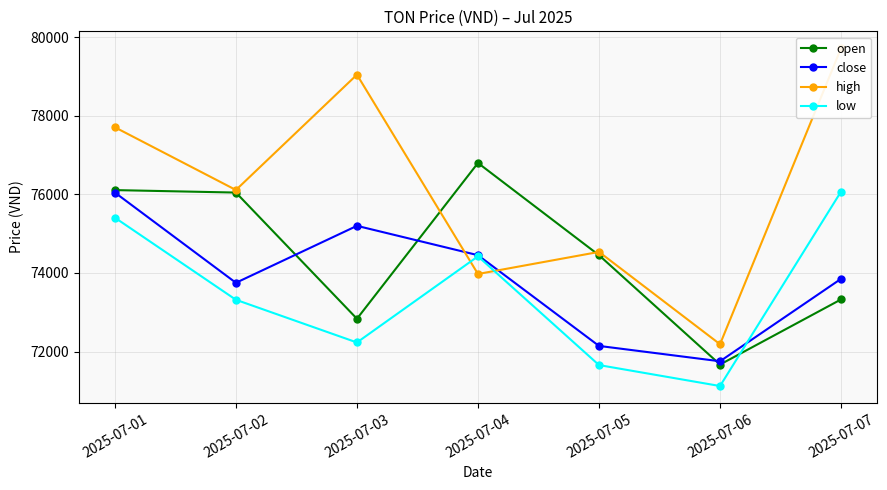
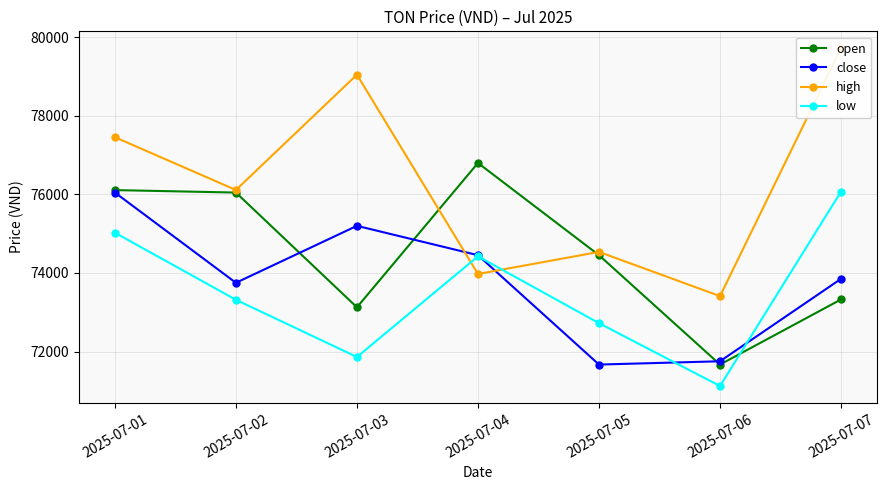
high, 2025-07-01: 77700 -> 77500
low, 2025-07-01: 75400 -> 75000
open, 2025-07-03: 72800 -> 73100
low, 2025-07-03: 72200 -> 71900
close, 2025-07-05: 72100 -> 71700
low, 2025-07-05: 71700 -> 72700
high, 2025-07-06: 72200 -> 73400
